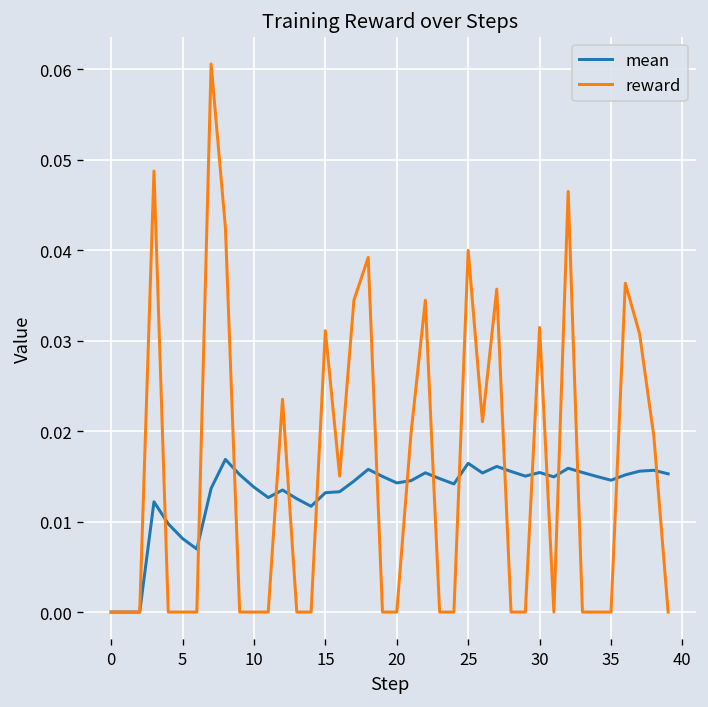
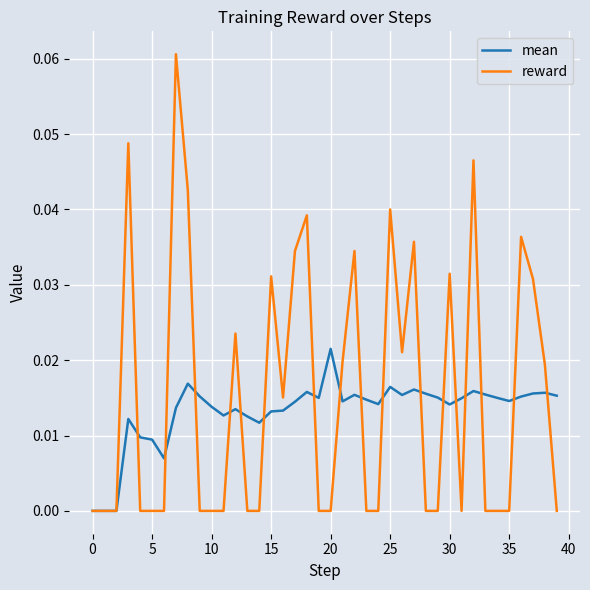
mean, 5: 0.008 -> 0.009
mean, 20: 0.014 -> 0.022
mean, 30: 0.015 -> 0.014
